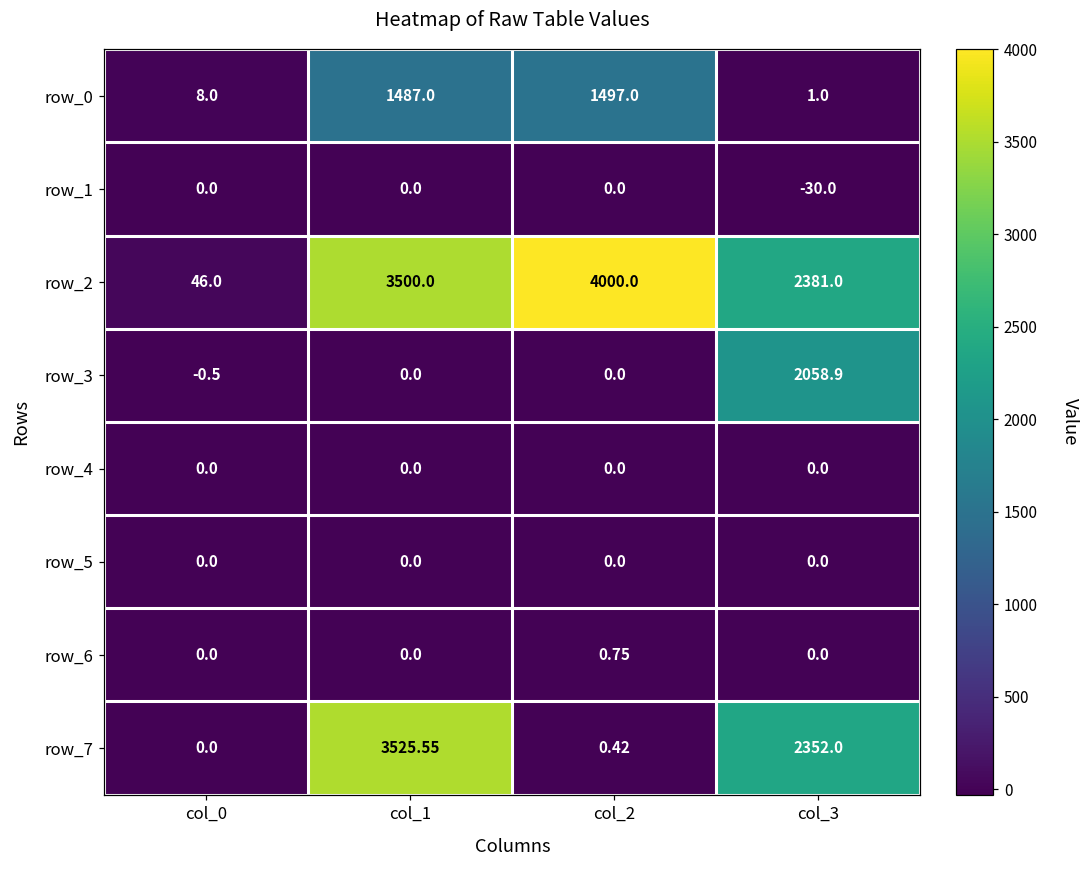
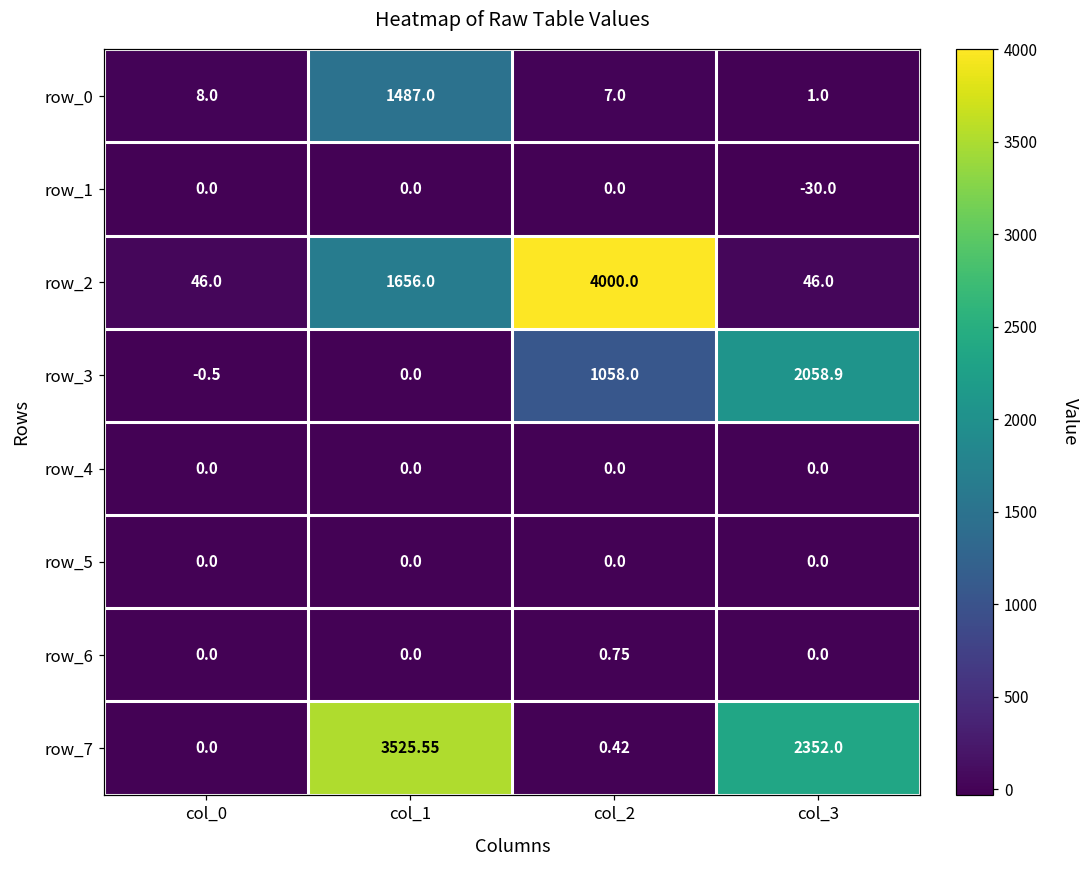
row_0, col_2: 1497.0 -> 7.0
row_2, col_1: 3500.0 -> 1656.0
row_2, col_3: 2381.0 -> 46.0
row_3, col_2: 0.0 -> 1058.0
